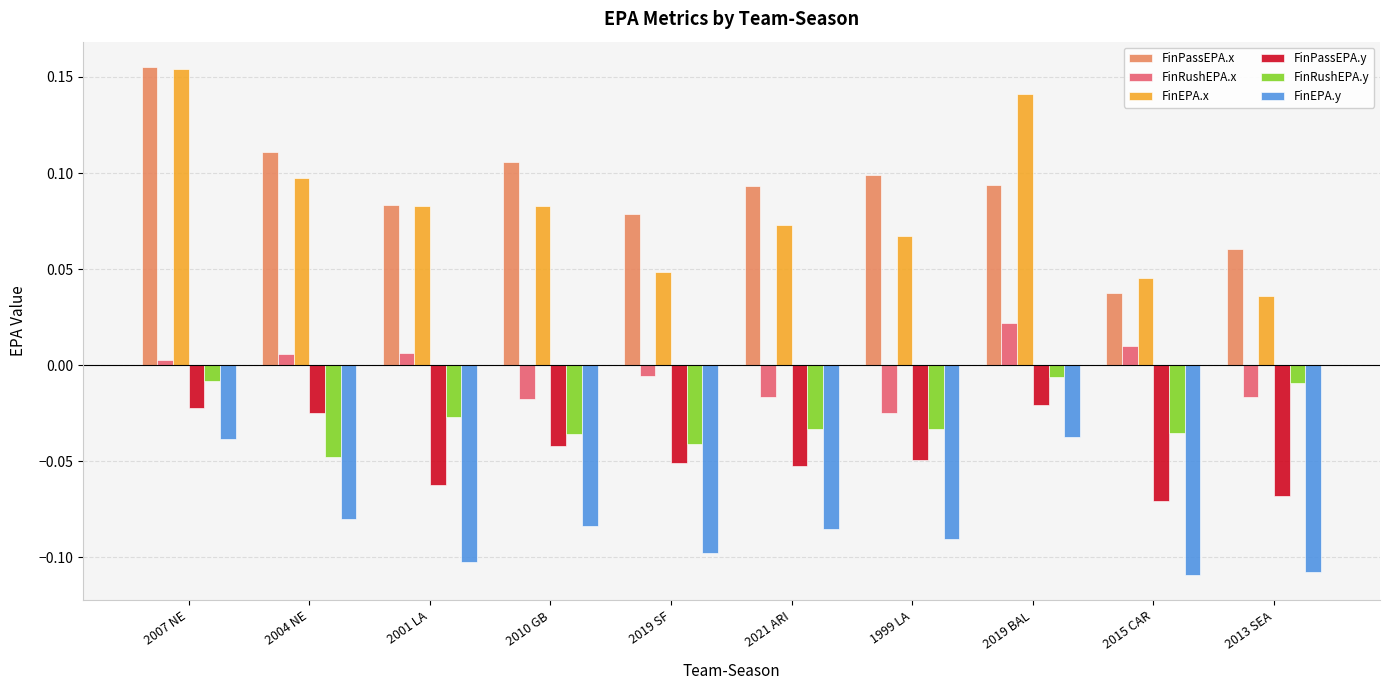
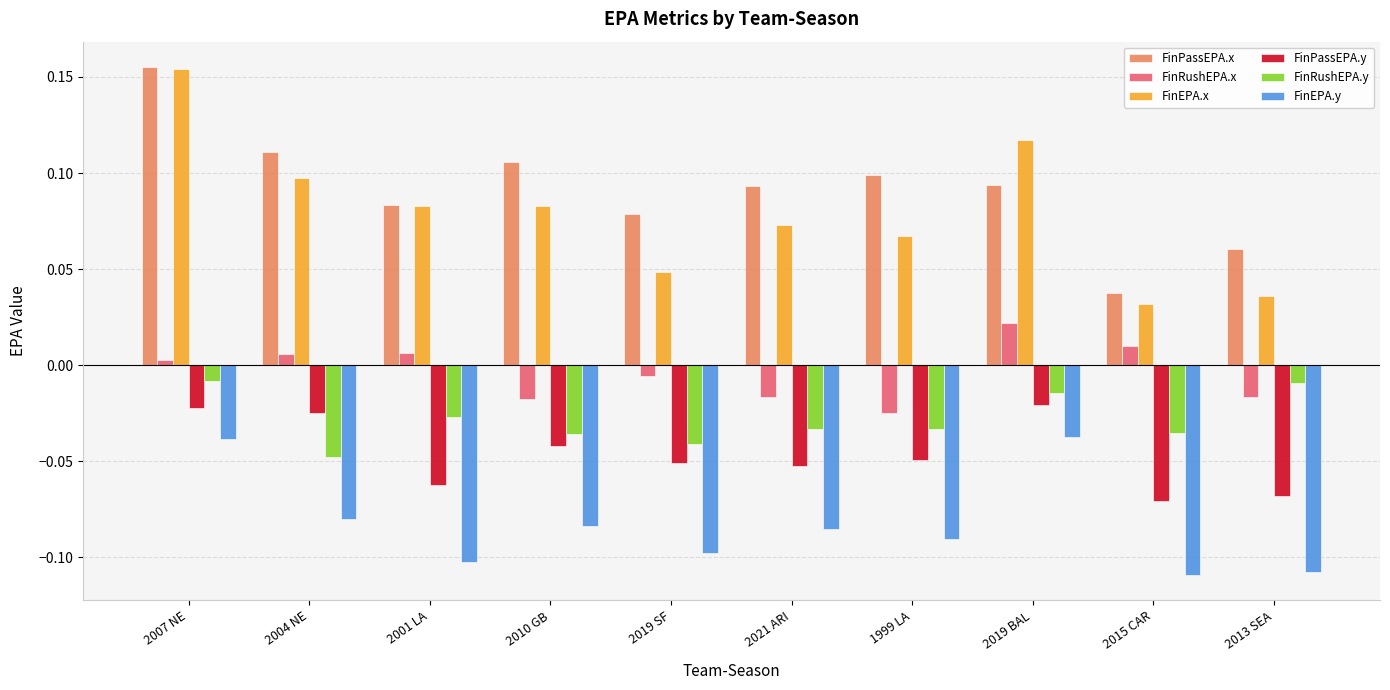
FinEPA.x, 2019 BAL: 0.141 -> 0.117
FinRushEPA.y, 2019 BAL: -0.006 -> -0.014
FinEPA.x, 2015 CAR: 0.045 -> 0.032
